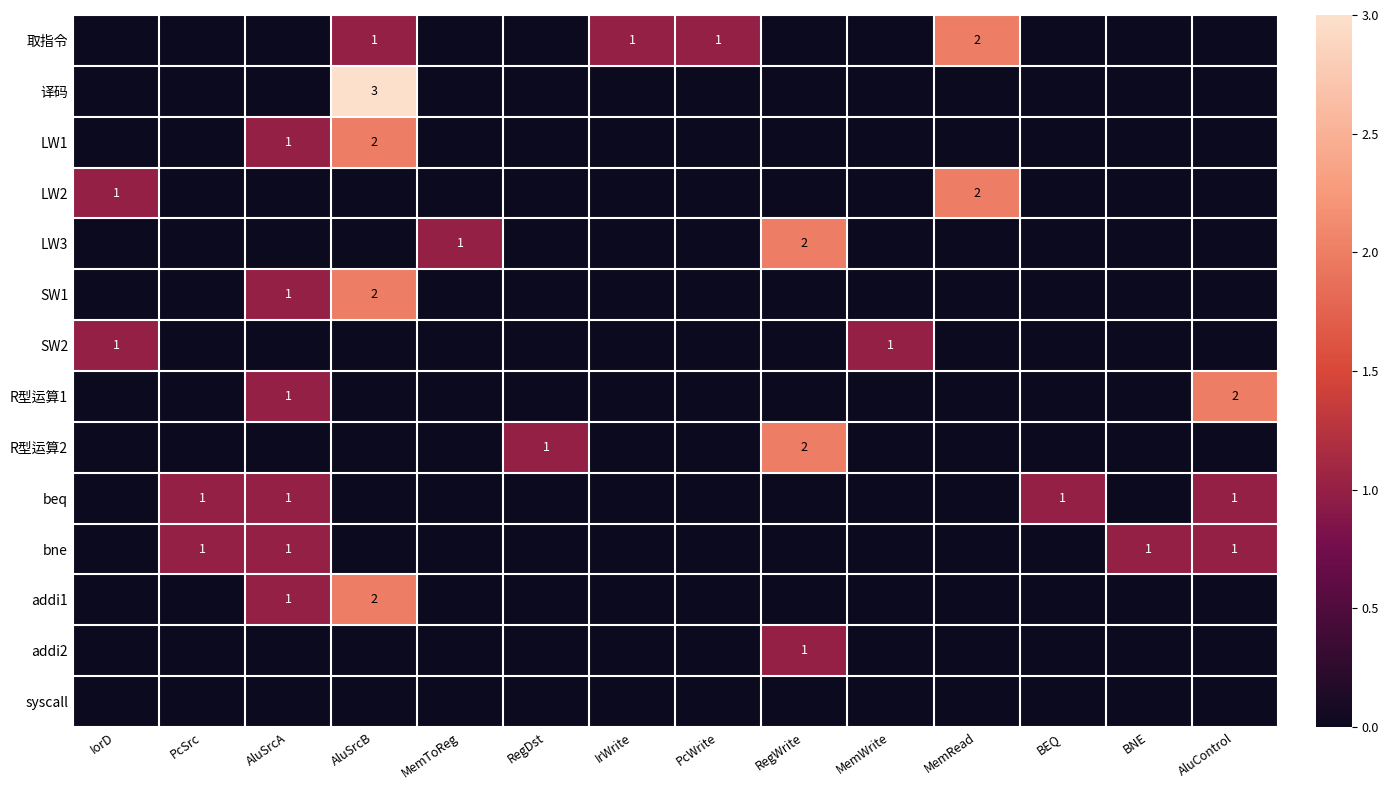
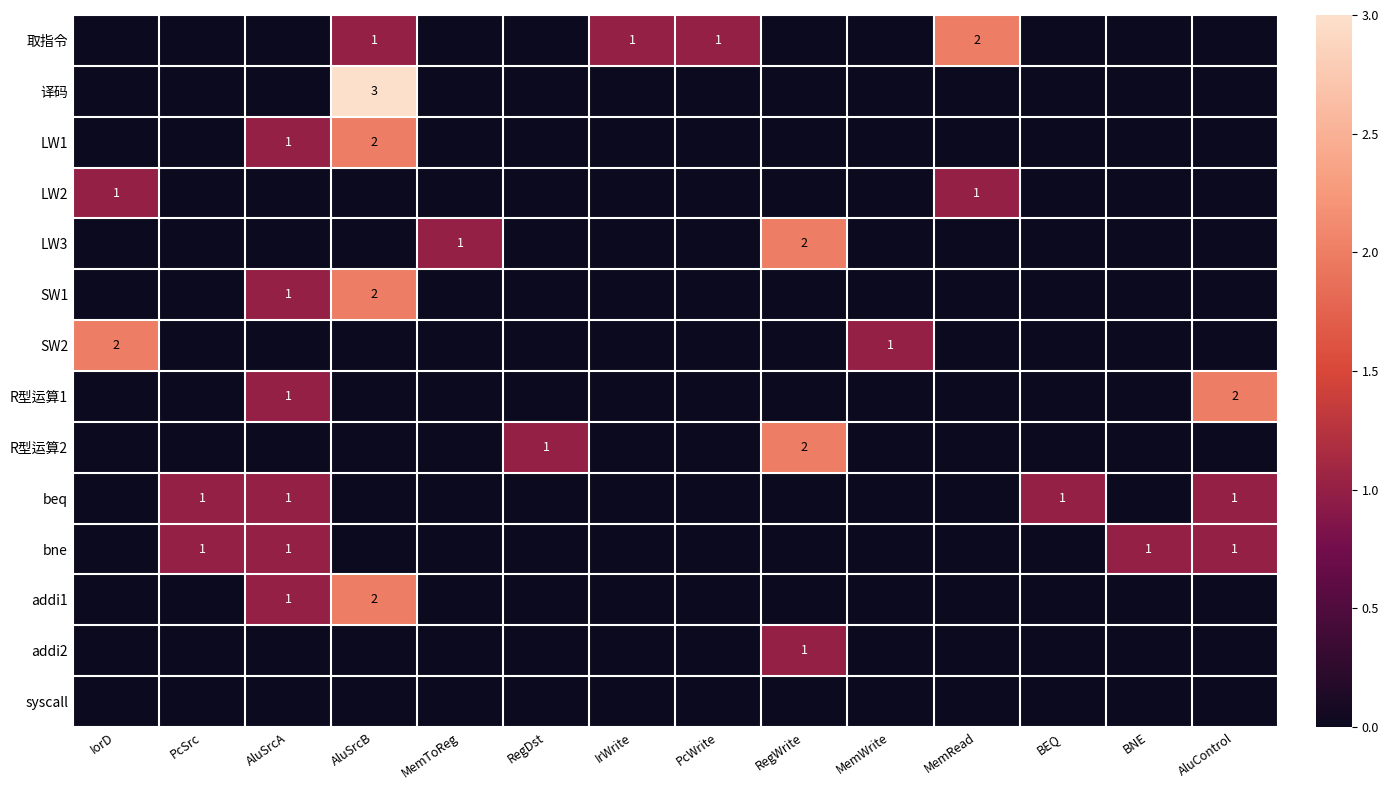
LW2, MemRead: 2 -> 1
SW2, IorD: 1 -> 2
